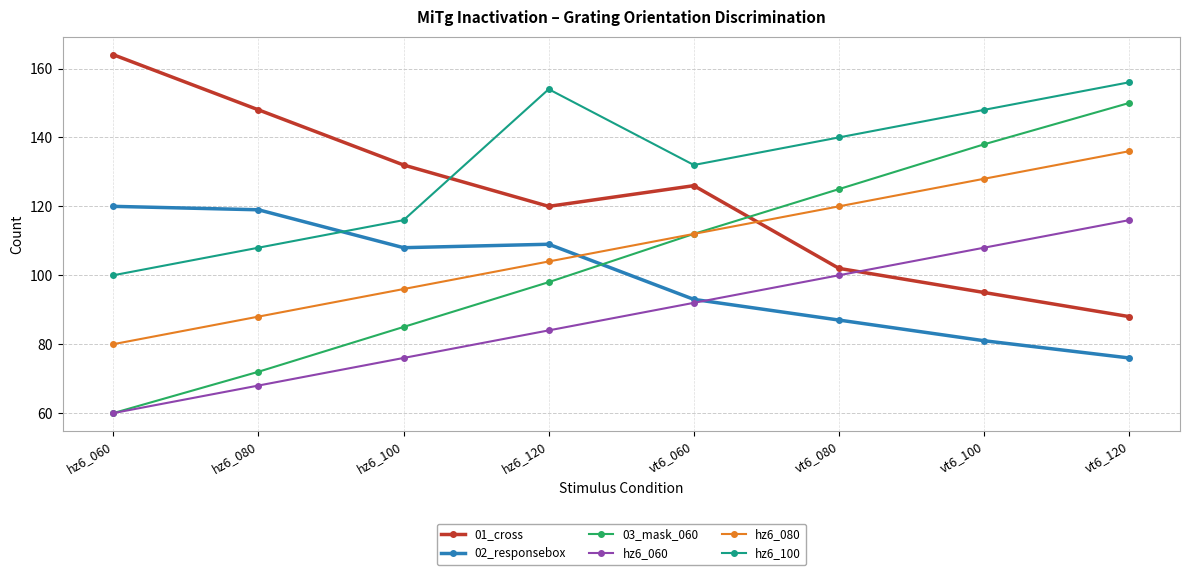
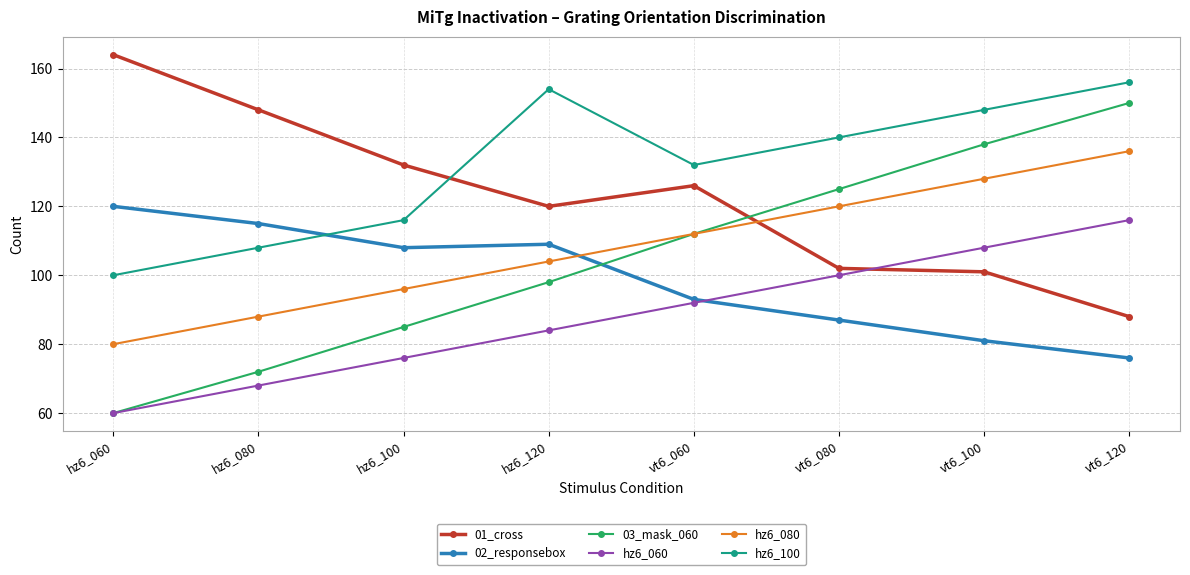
02_responsebox, hz6_080: 119 -> 115
01_cross, vt6_100: 95 -> 101
